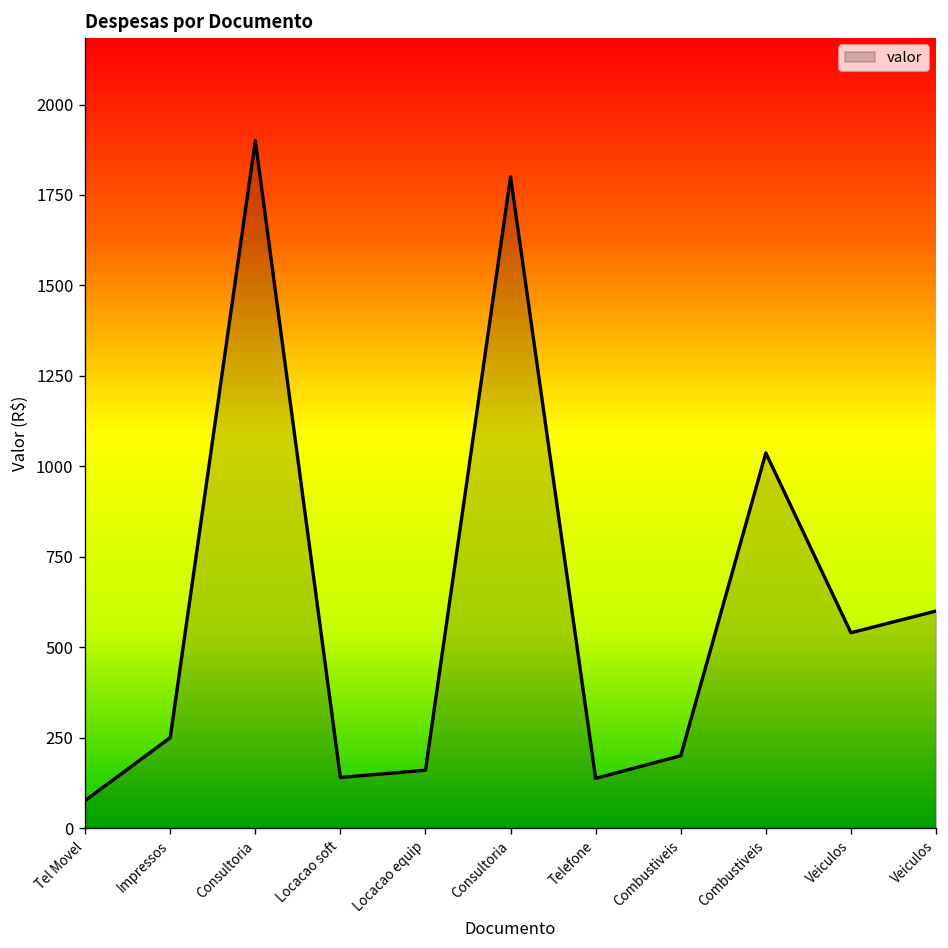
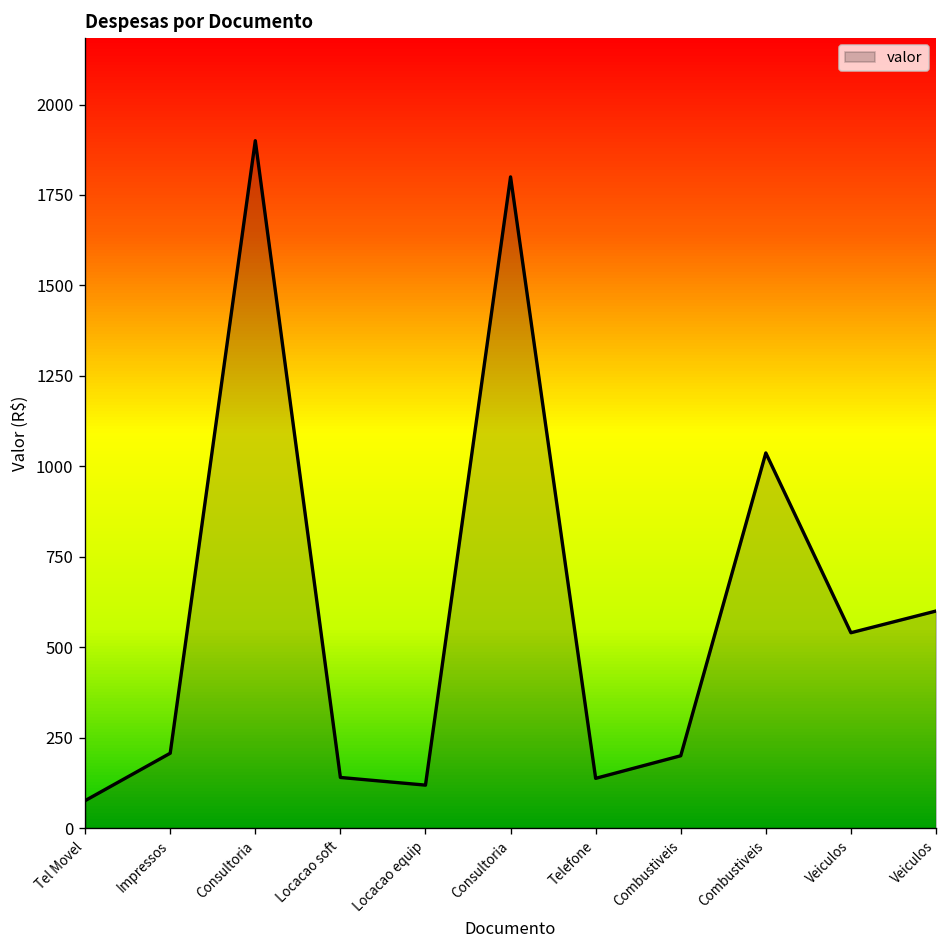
Impressos: 250 -> 210
Locacao equip: 160 -> 120
